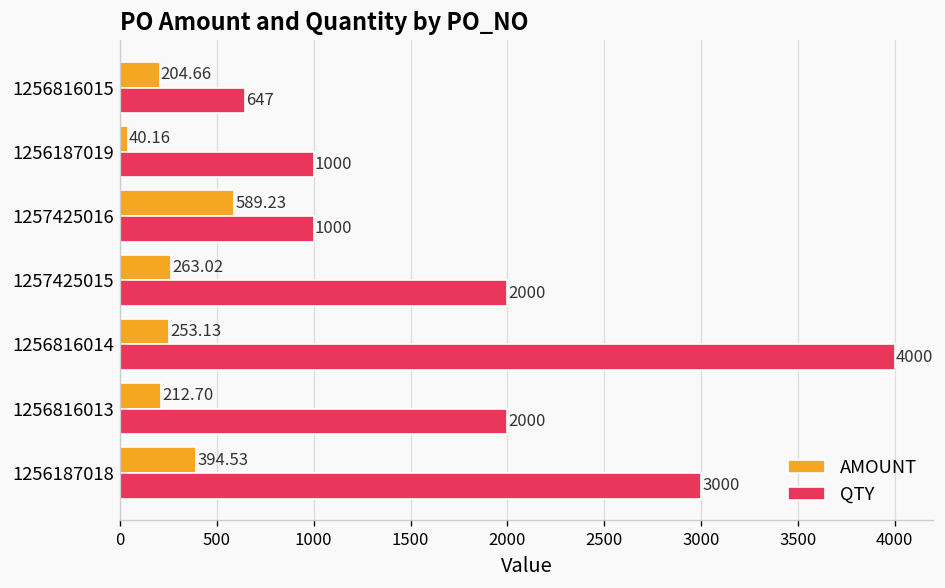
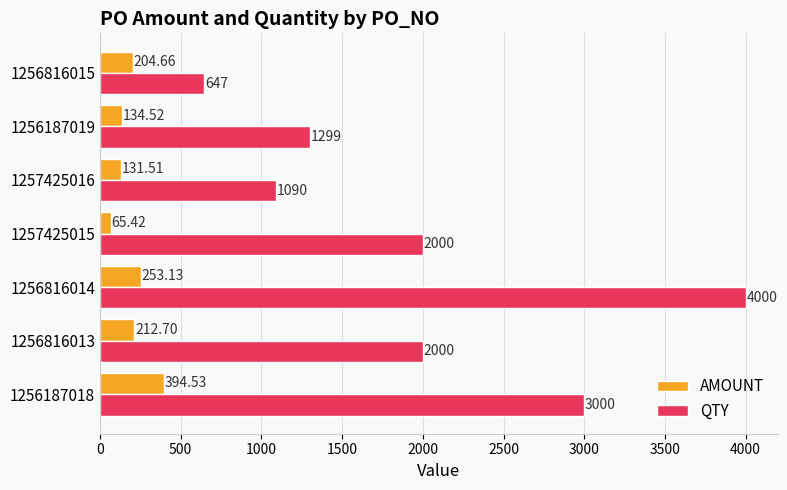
AMOUNT, 1256187019: 40.16 -> 134.52
QTY, 1256187019: 1000 -> 1299
AMOUNT, 1257425016: 589.23 -> 131.51
QTY, 1257425016: 1000 -> 1090
AMOUNT, 1257425015: 263.02 -> 65.42
